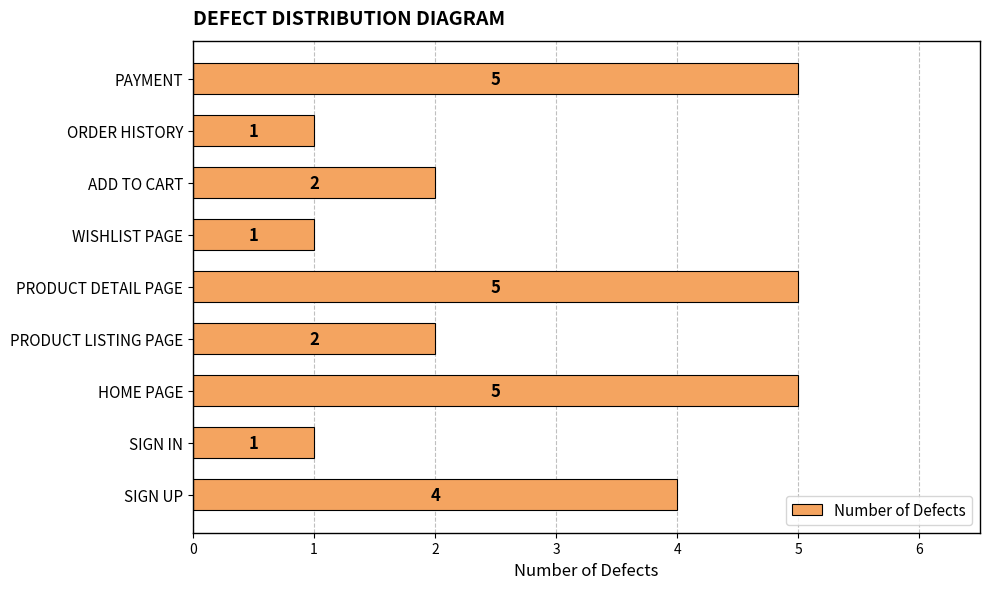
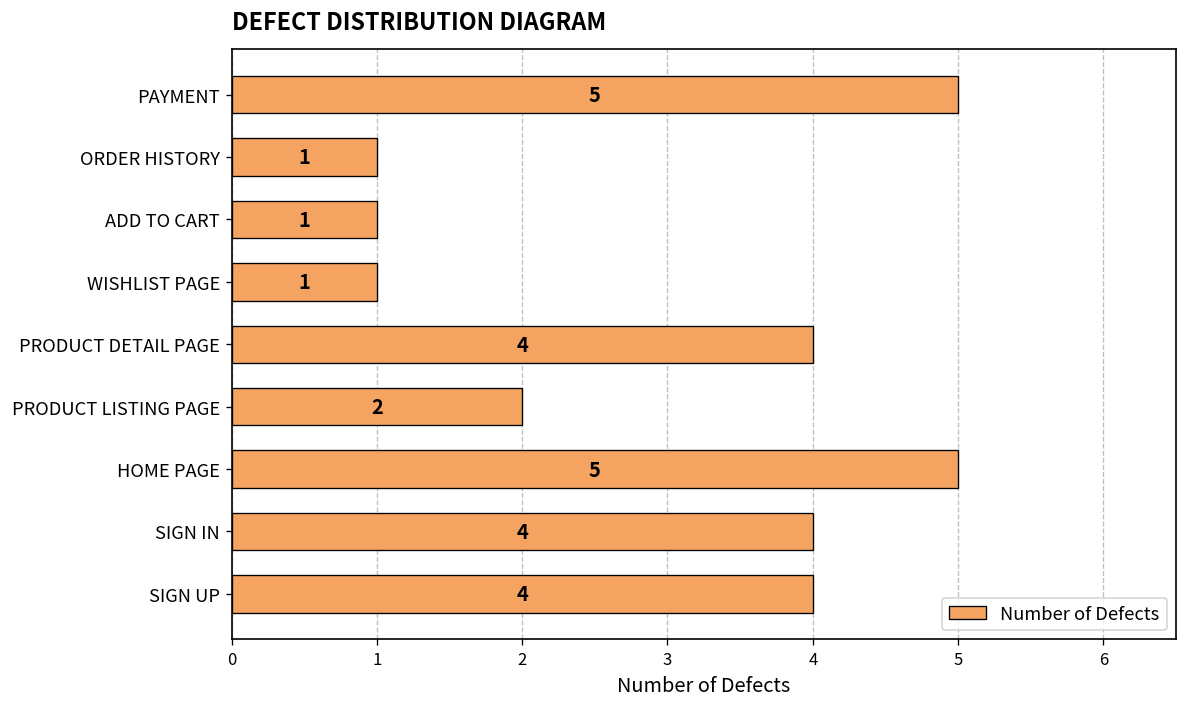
ADD TO CART: 2 -> 1
PRODUCT DETAIL PAGE: 5 -> 4
SIGN IN: 1 -> 4
